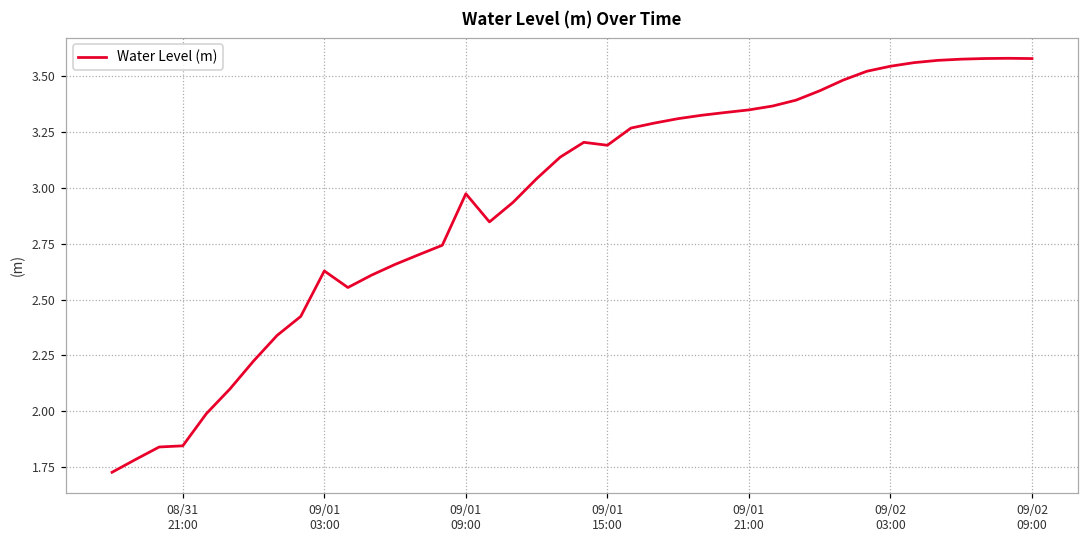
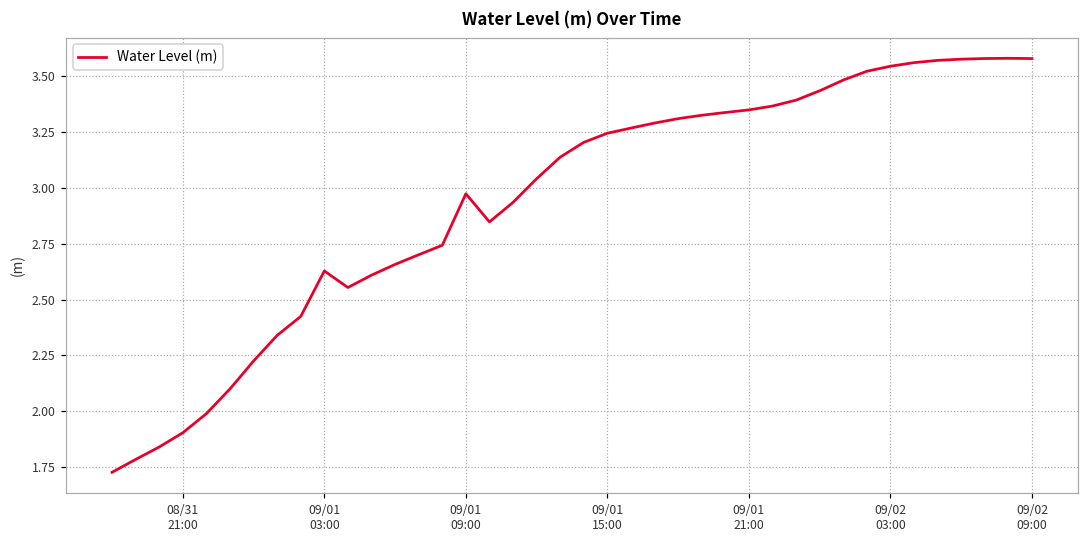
08/31 21:00: 1.85 -> 1.90
09/01 15:00: 3.19 -> 3.24
